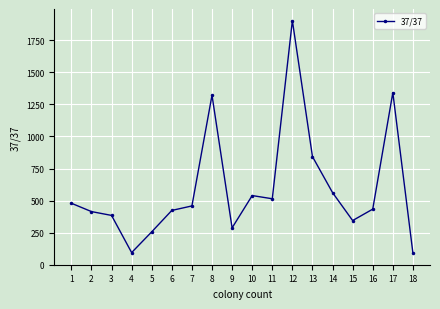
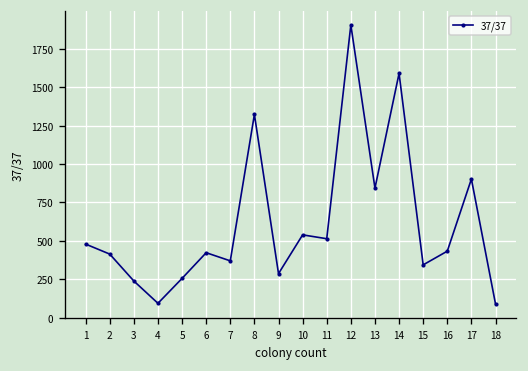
3: 380 -> 240
7: 460 -> 370
14: 560 -> 1590
17: 1340 -> 900
